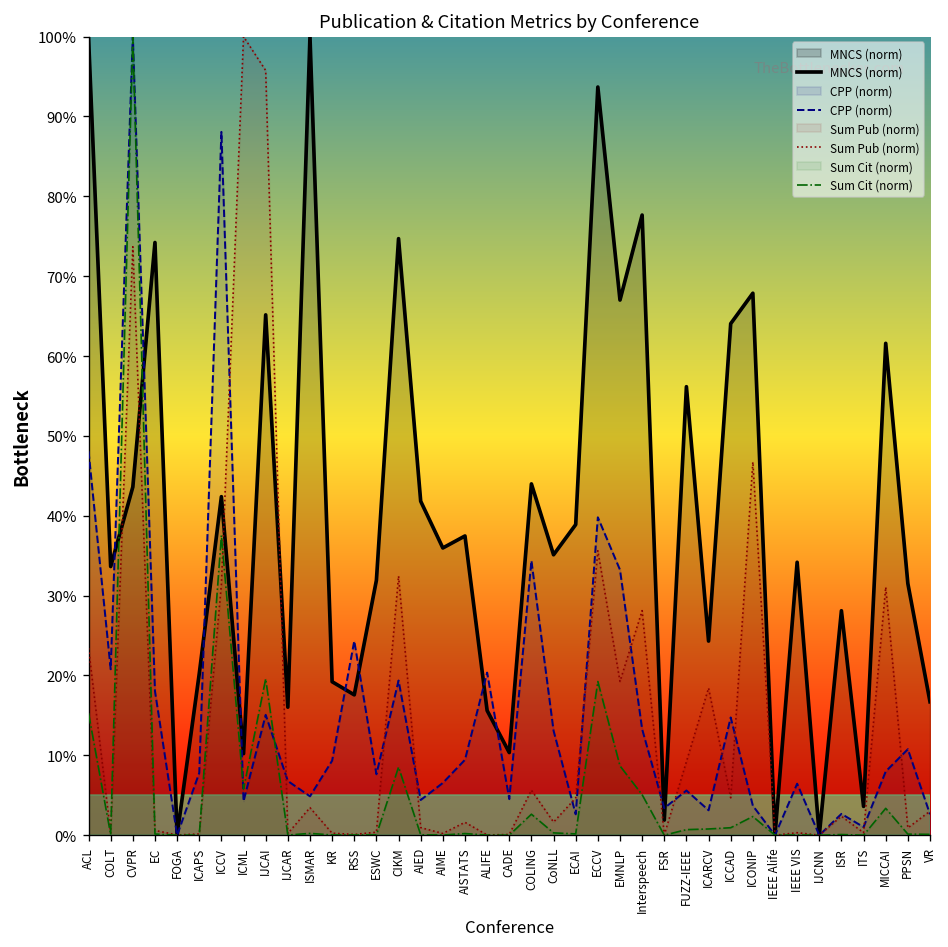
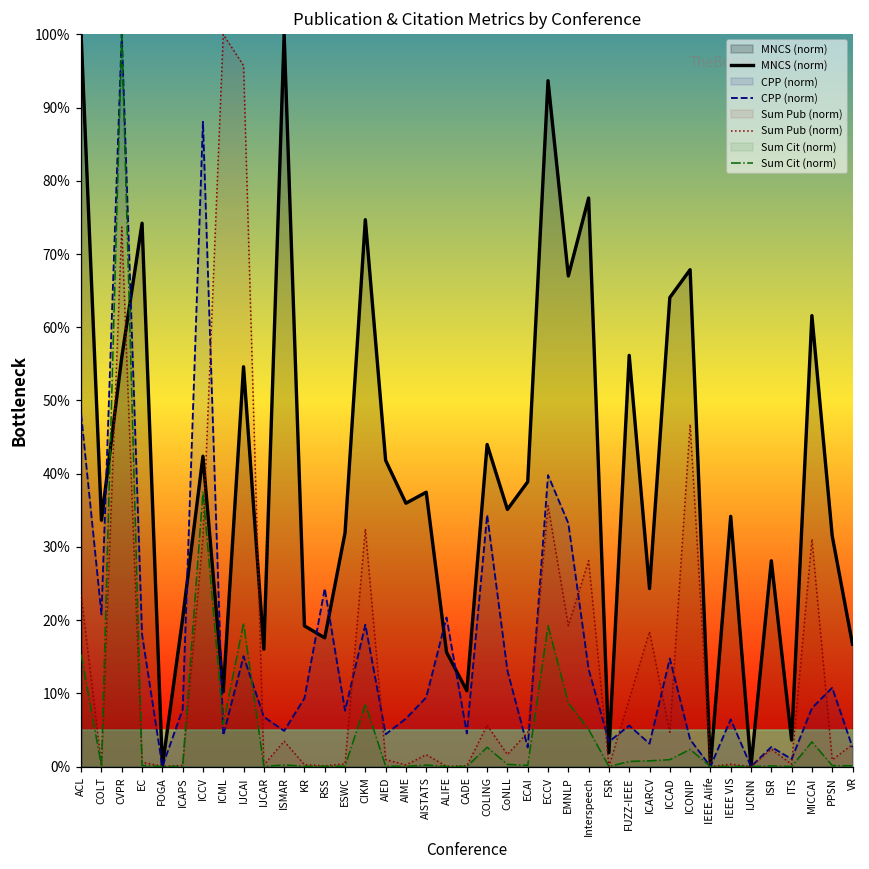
MNCS (norm), CVPR: 44% -> 56%
MNCS (norm), IJCAI: 65% -> 55%
